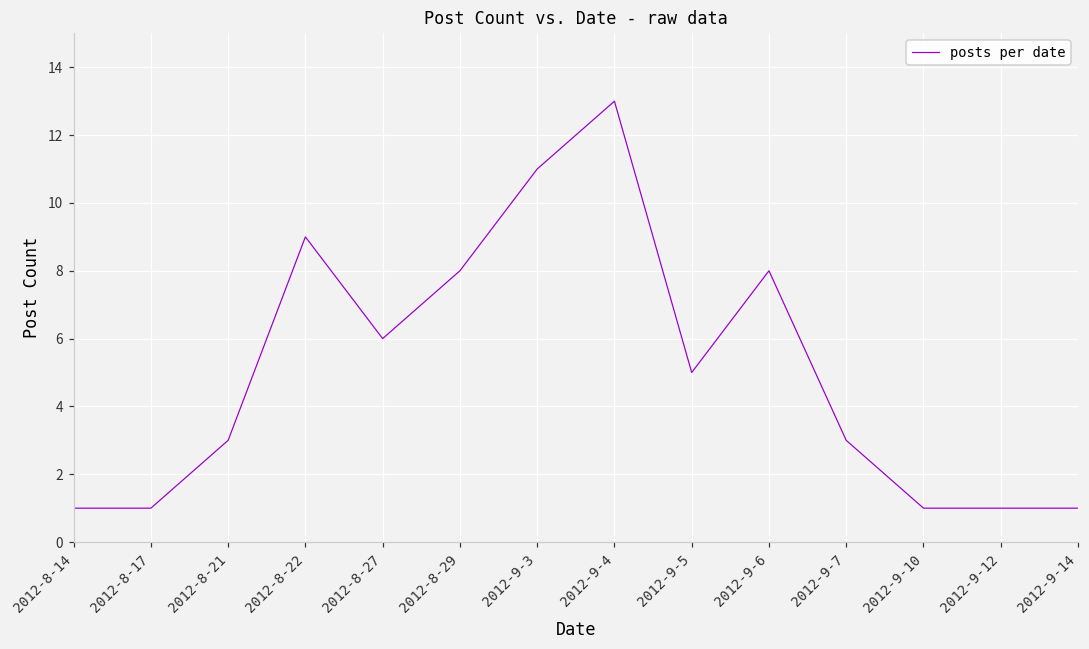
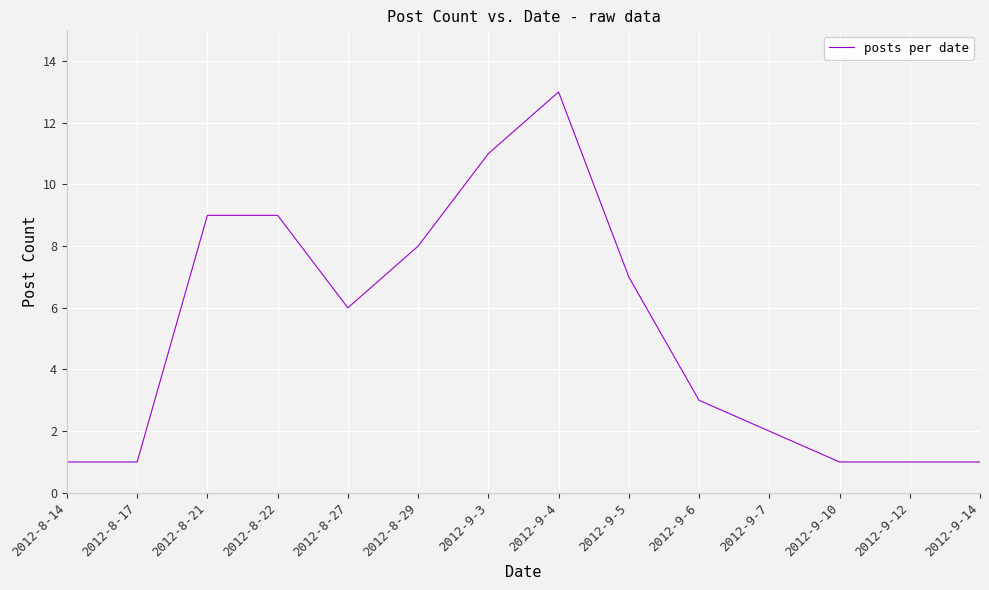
2012-8-21: 3 -> 9
2012-9-5: 5 -> 7
2012-9-6: 8 -> 3
2012-9-7: 3 -> 2
